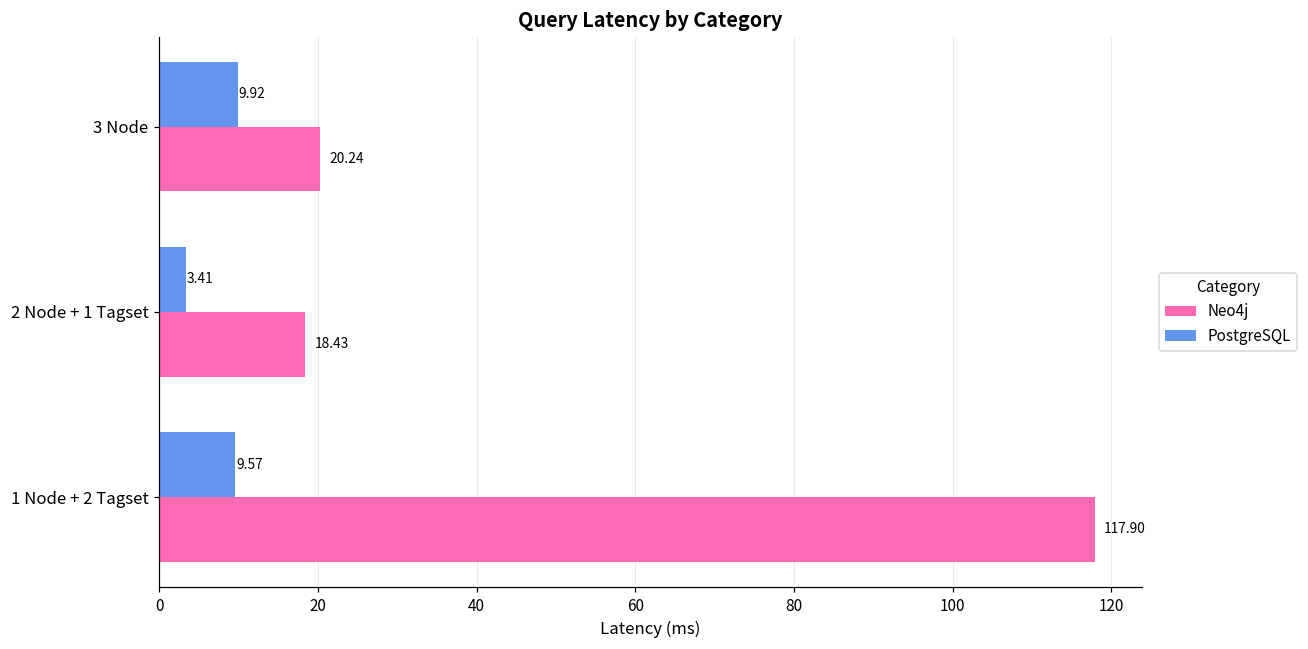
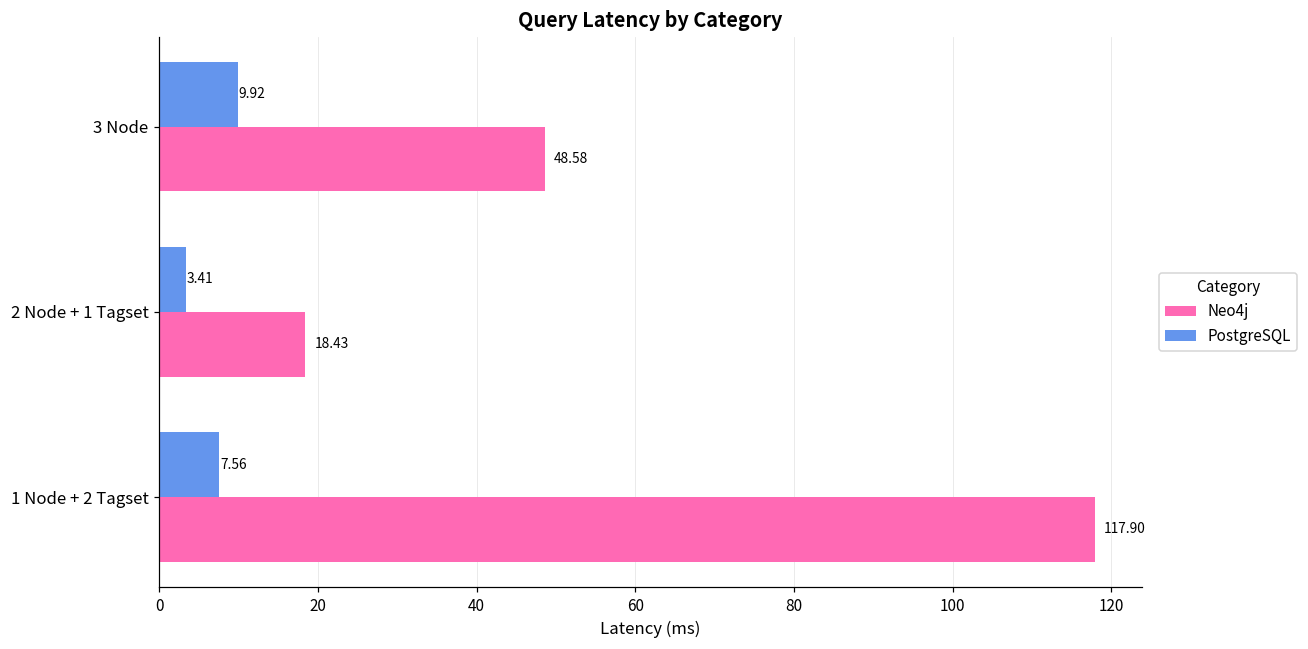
Neo4j, 3 Node: 20.24 -> 48.58
PostgreSQL, 1 Node + 2 Tagset: 9.57 -> 7.56
